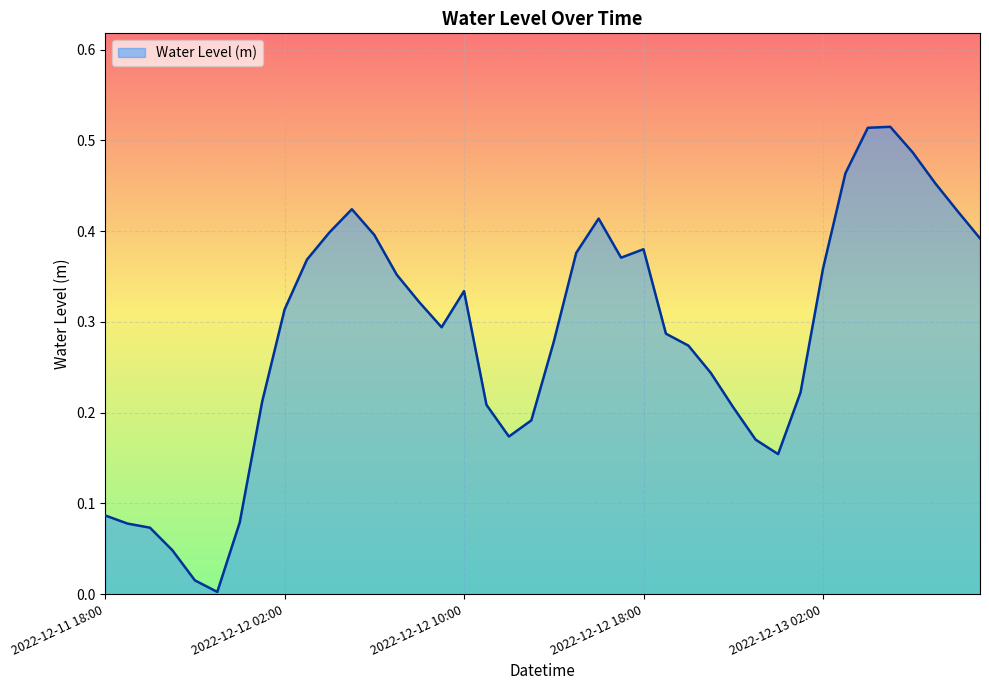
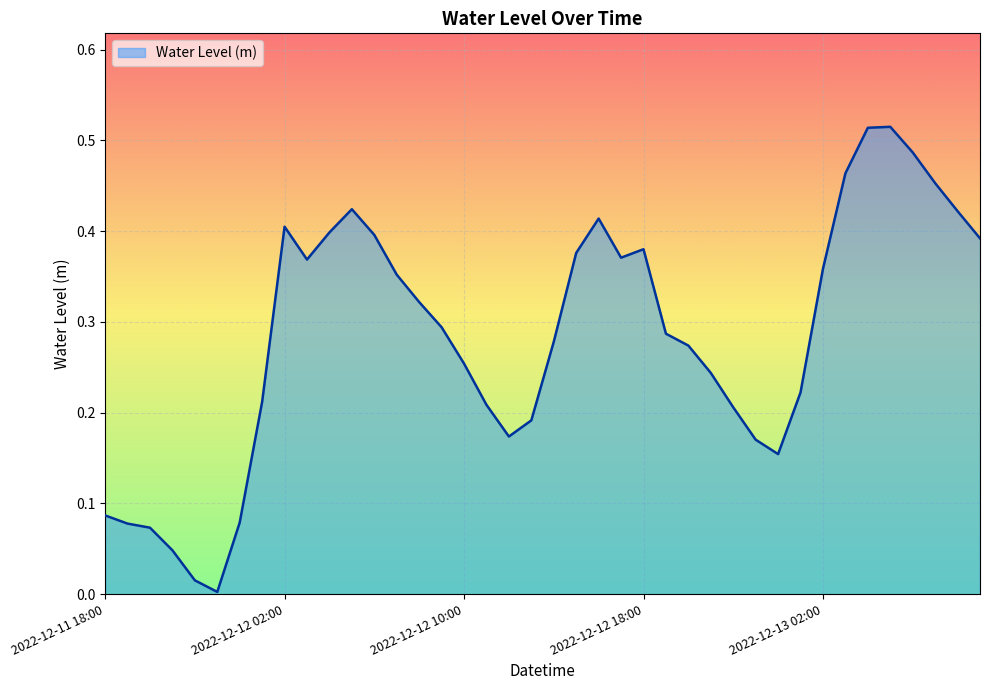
2022-12-12 02:00: 0.31 -> 0.40
2022-12-12 10:00: 0.33 -> 0.25
